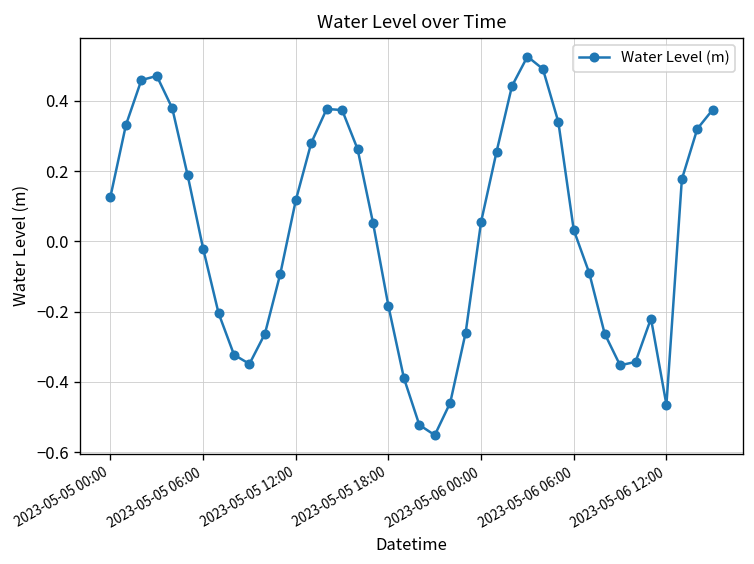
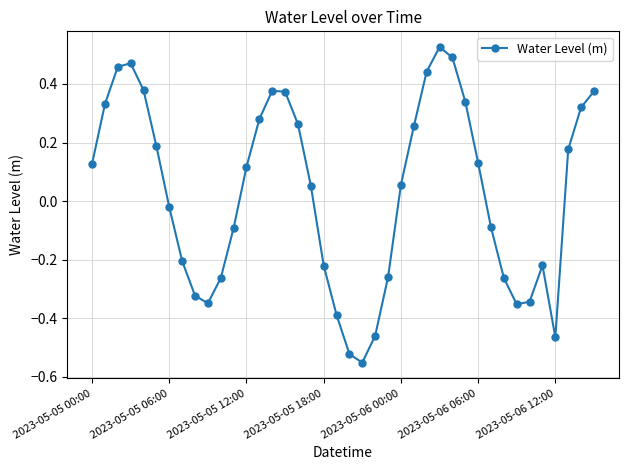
2023-05-05 18:00: -0.18 -> -0.22
2023-05-06 06:00: 0.03 -> 0.13
